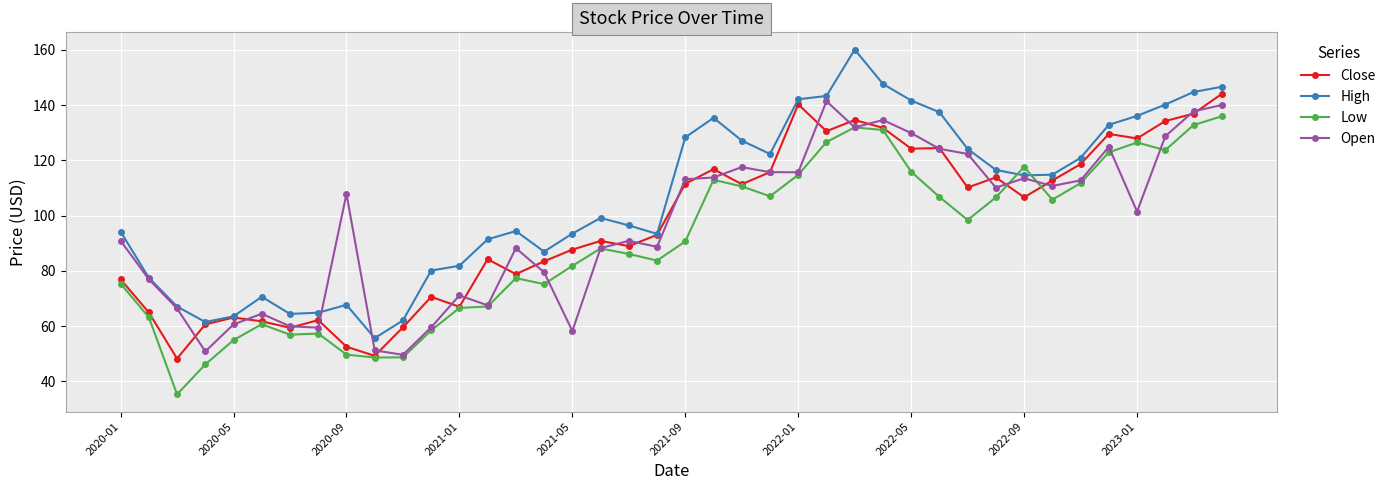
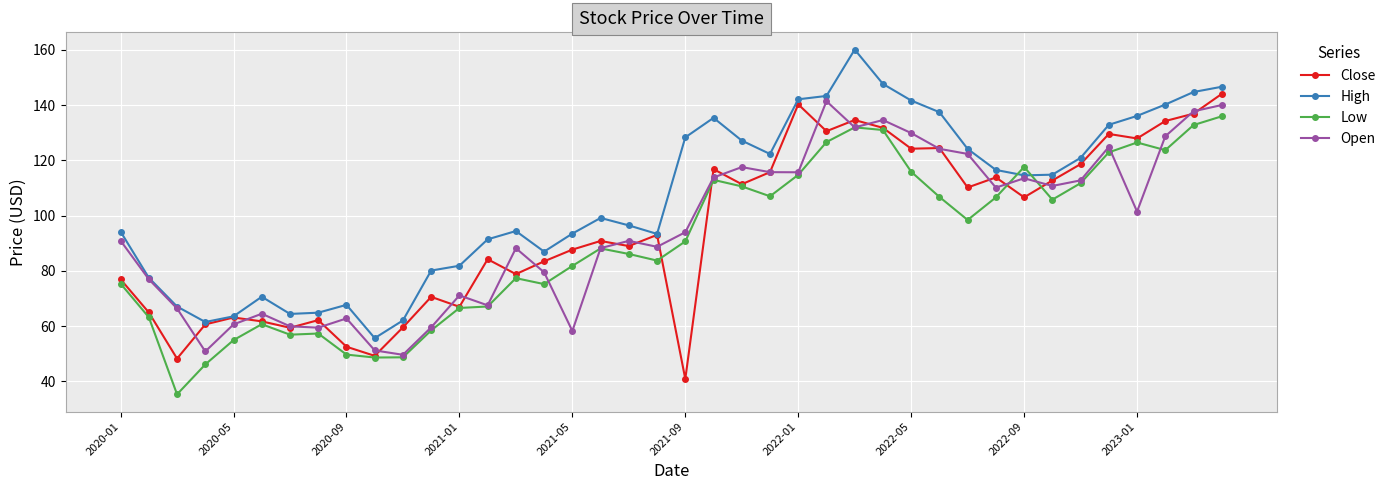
Open, 2020-09: 108 -> 63
Close, 2021-09: 111 -> 41
Open, 2021-09: 113 -> 94
